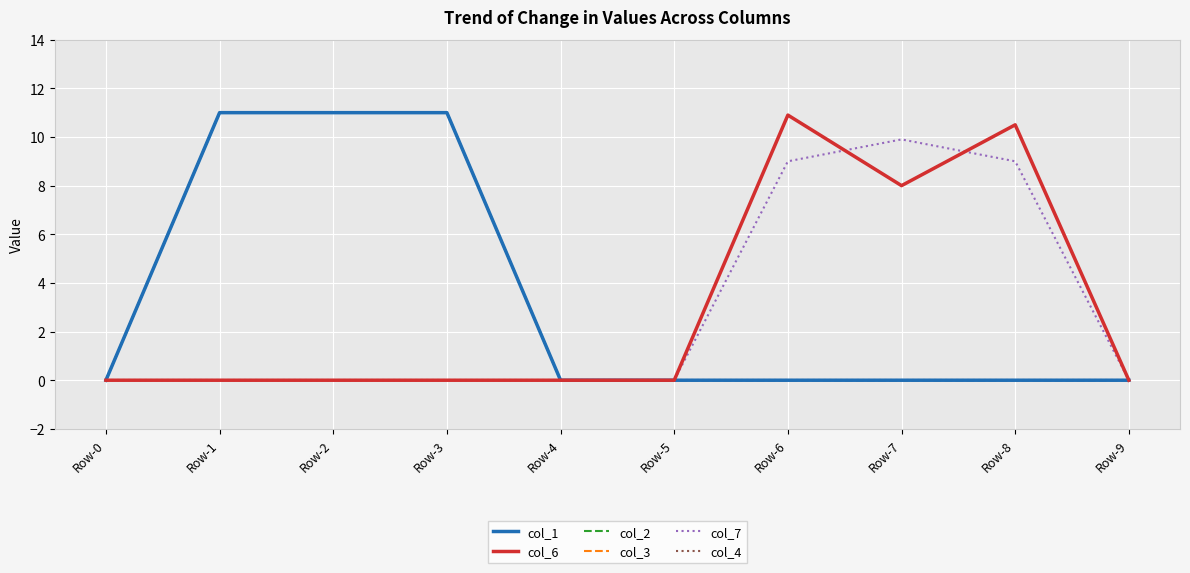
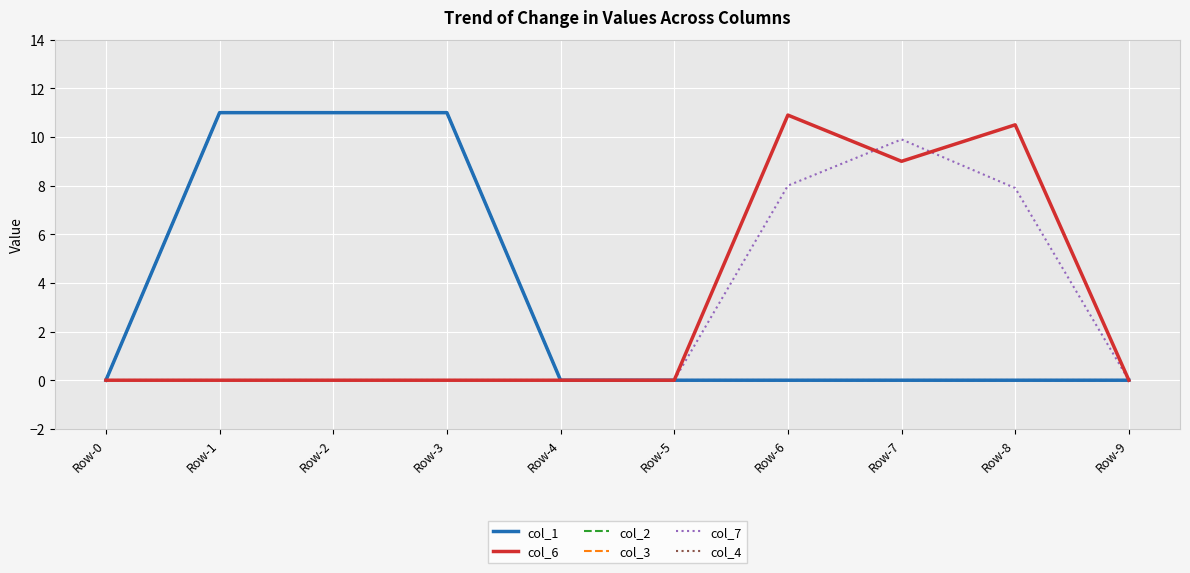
col_7, Row-6: 9 -> 8
col_6, Row-7: 8 -> 9
col_7, Row-8: 9.0 -> 7.9
